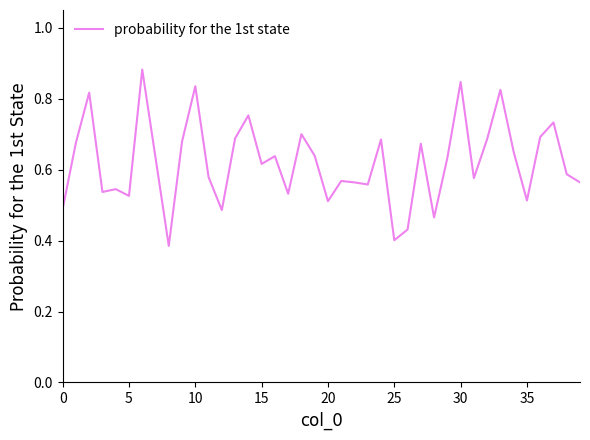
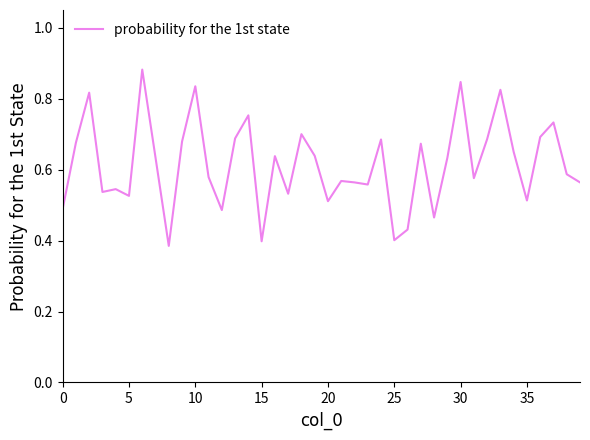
15: 0.62 -> 0.40
